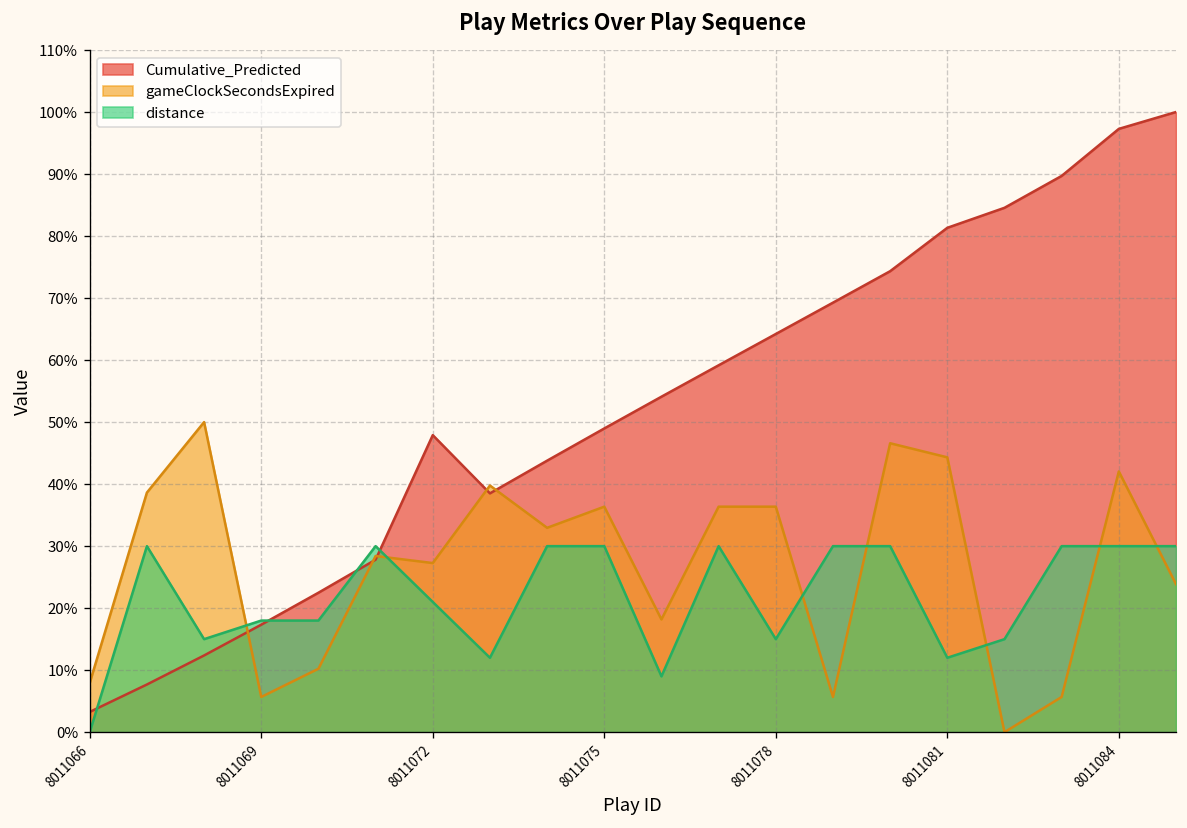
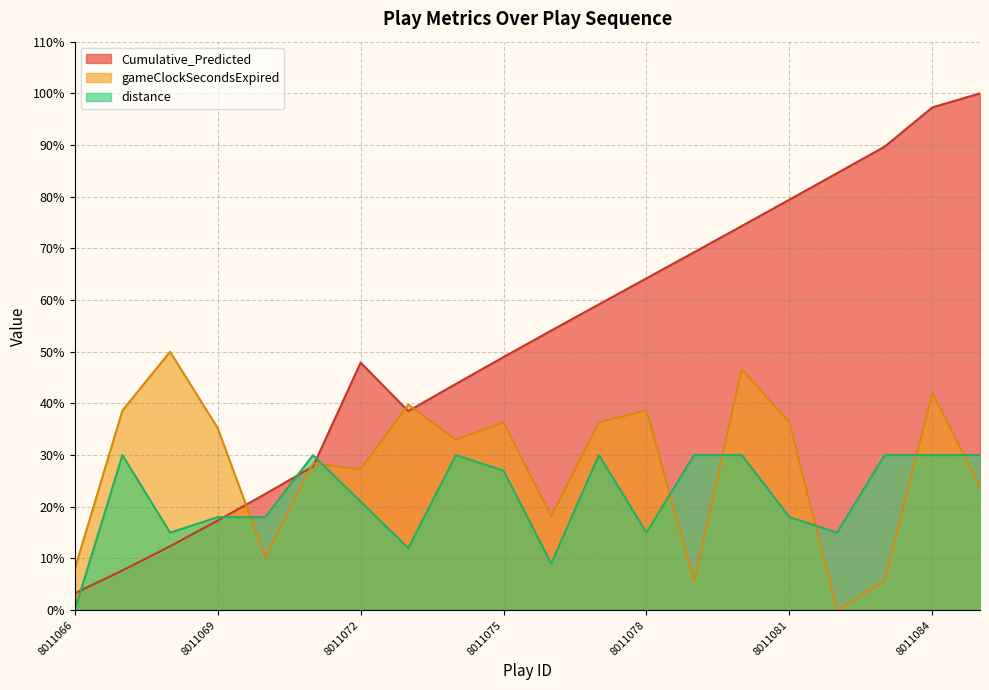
gameClockSecondsExpired, 8011069: 6% -> 35%
distance, 8011075: 30% -> 27%
gameClockSecondsExpired, 8011078: 36% -> 39%
Cumulative_Predicted, 8011081: 81% -> 79%
gameClockSecondsExpired, 8011081: 44% -> 36%
distance, 8011081: 12% -> 18%
